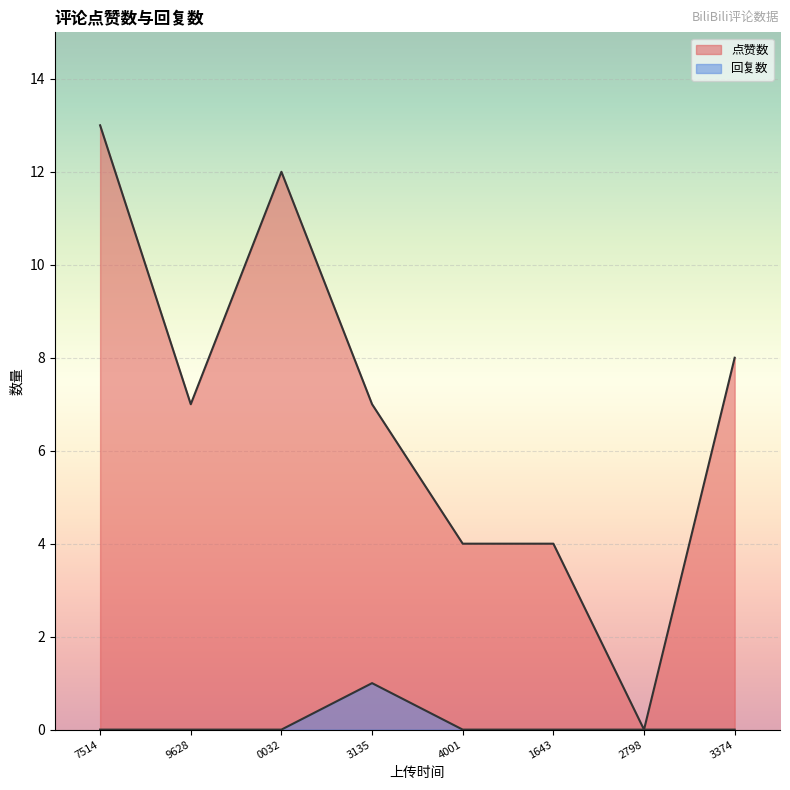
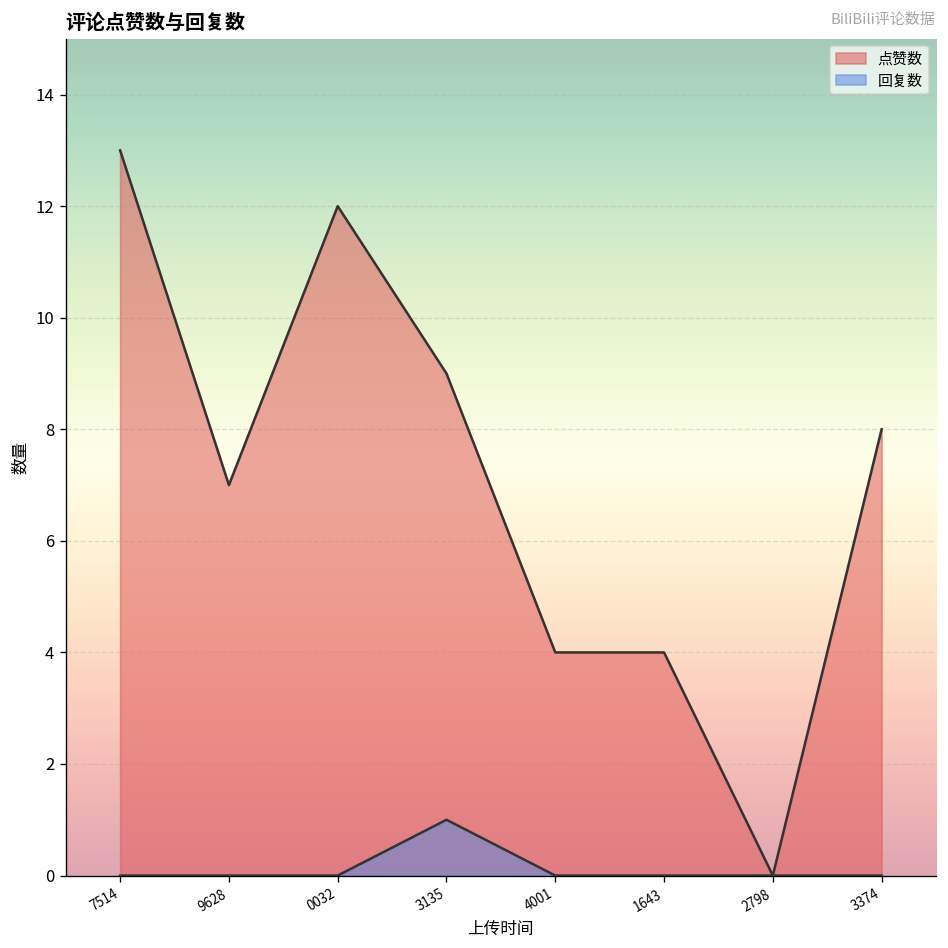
点赞数, 3135: 7 -> 9
